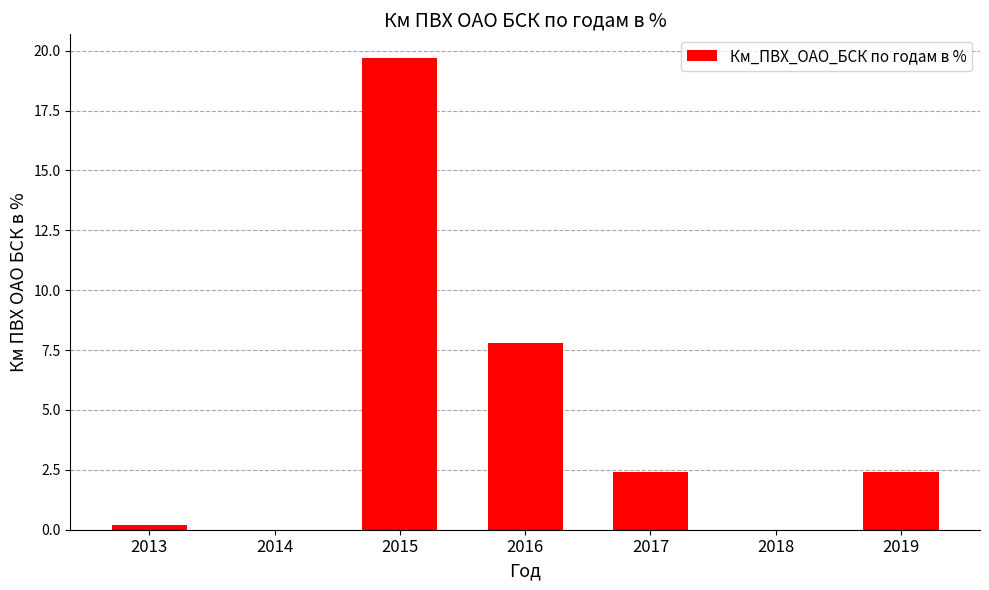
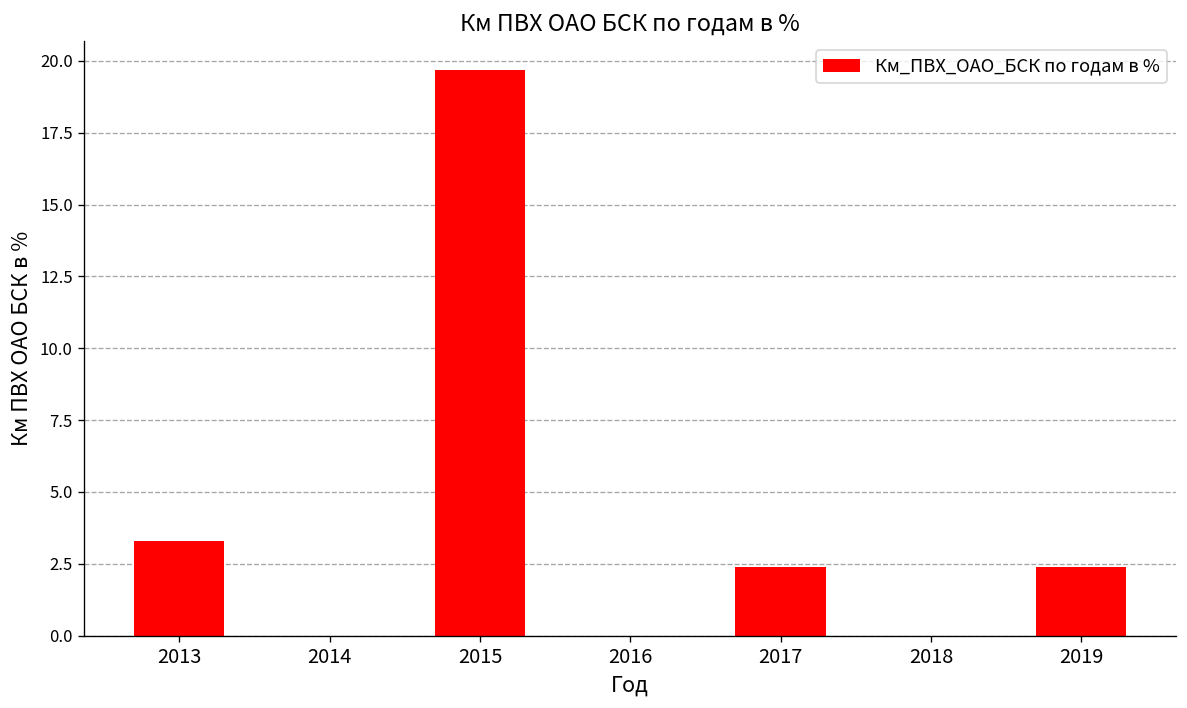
2013: 0.2 -> 3.3
2016: 7.8 -> 0.0
